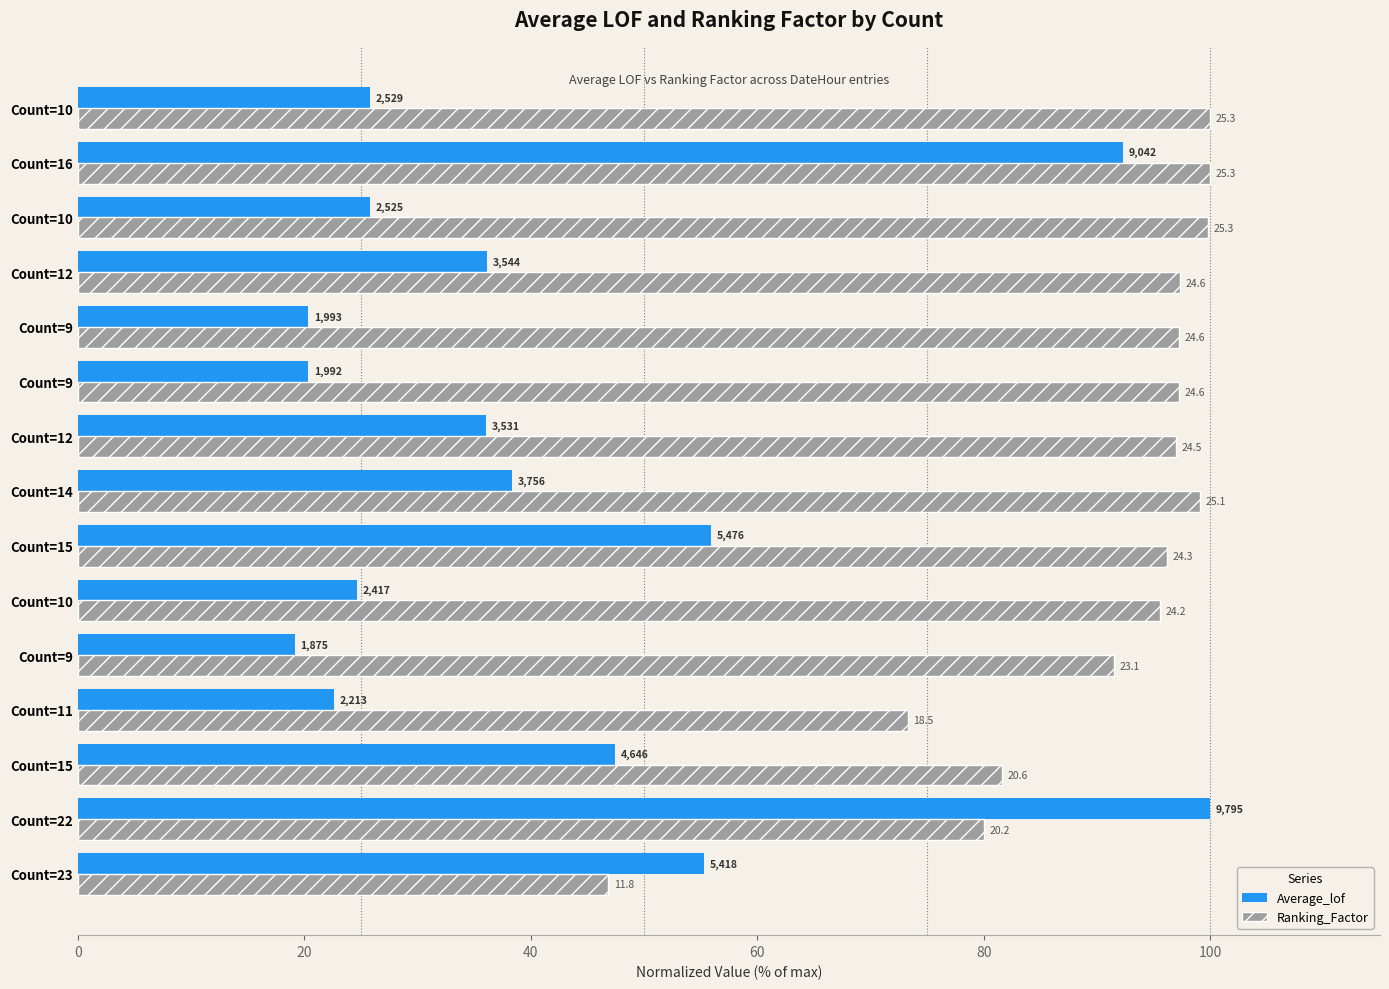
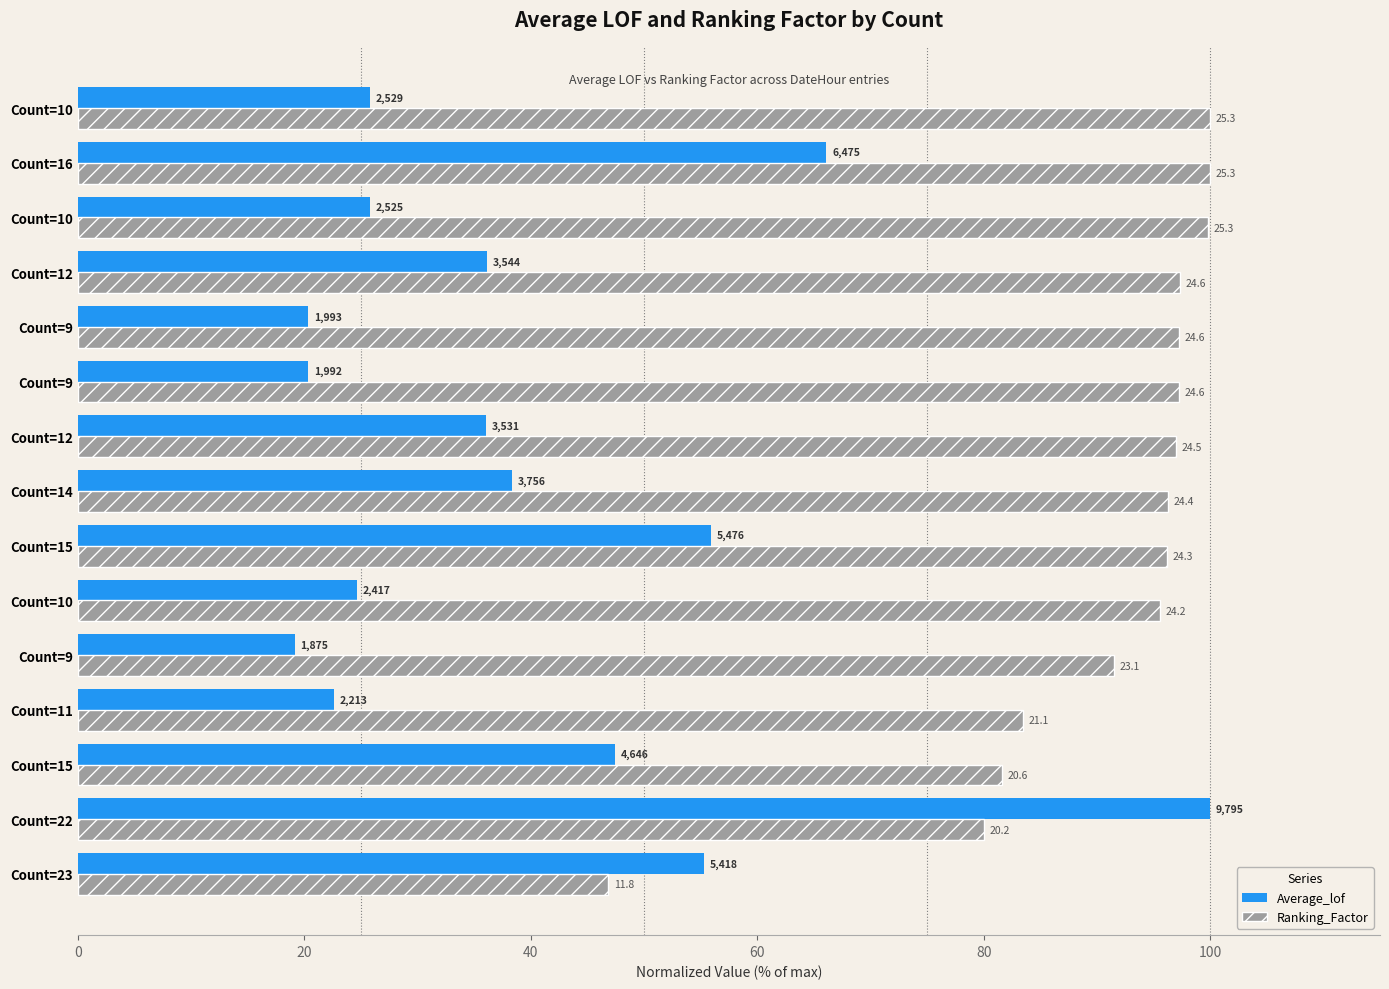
Average_lof, Count=16: 9,042 -> 6,475
Ranking_Factor, Count=14: 25.1 -> 24.4
Ranking_Factor, Count=11: 18.5 -> 21.1
